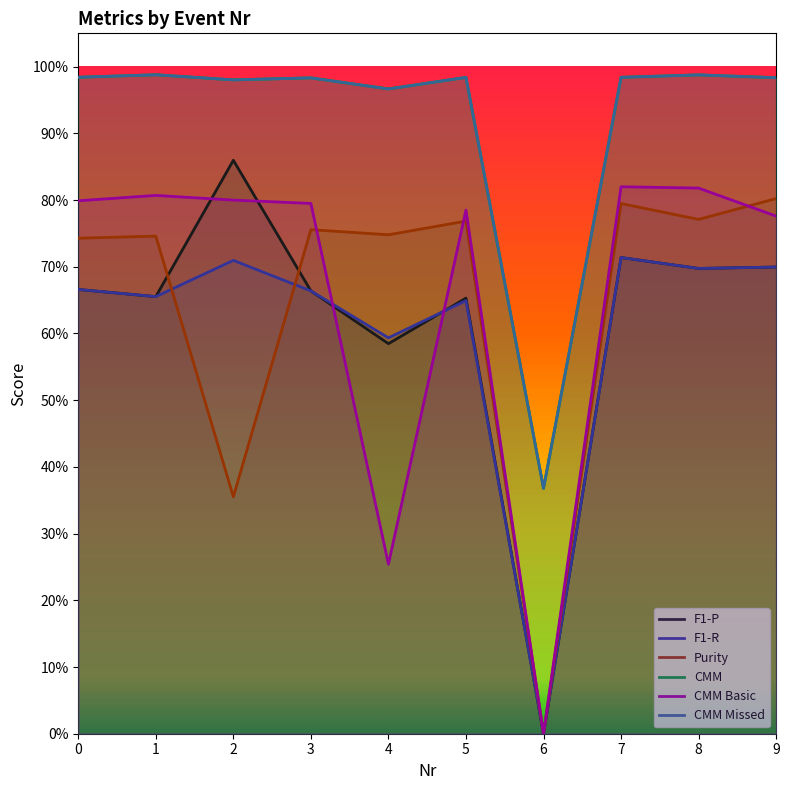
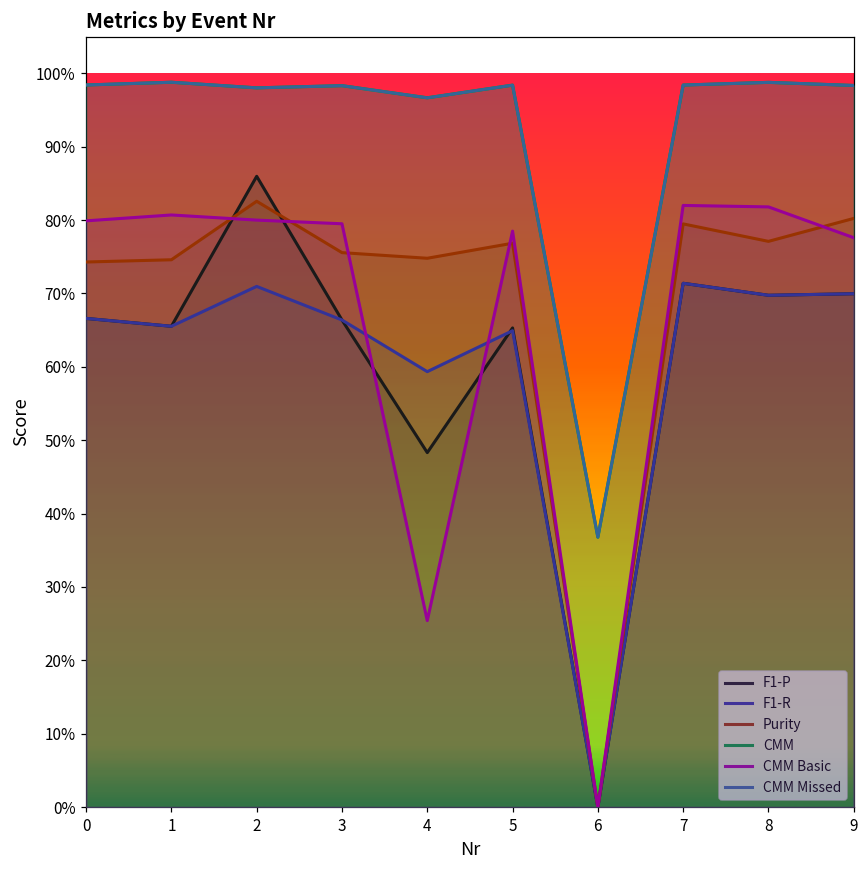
Purity, 2: 36% -> 83%
F1-P, 4: 58% -> 48%
